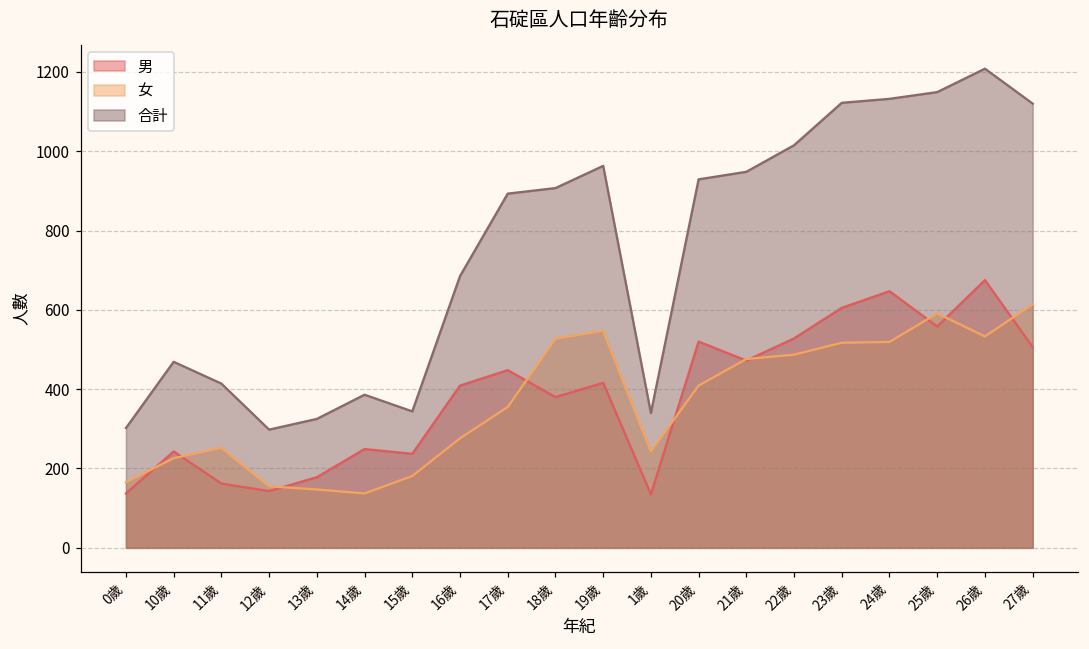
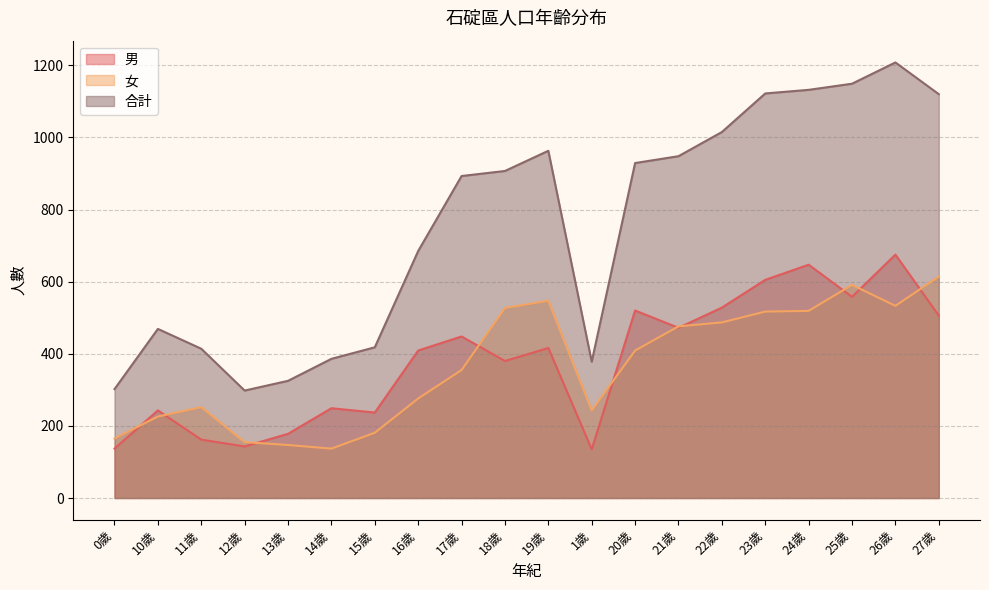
合計, 15歲: 340 -> 420
合計, 1歲: 340 -> 380
